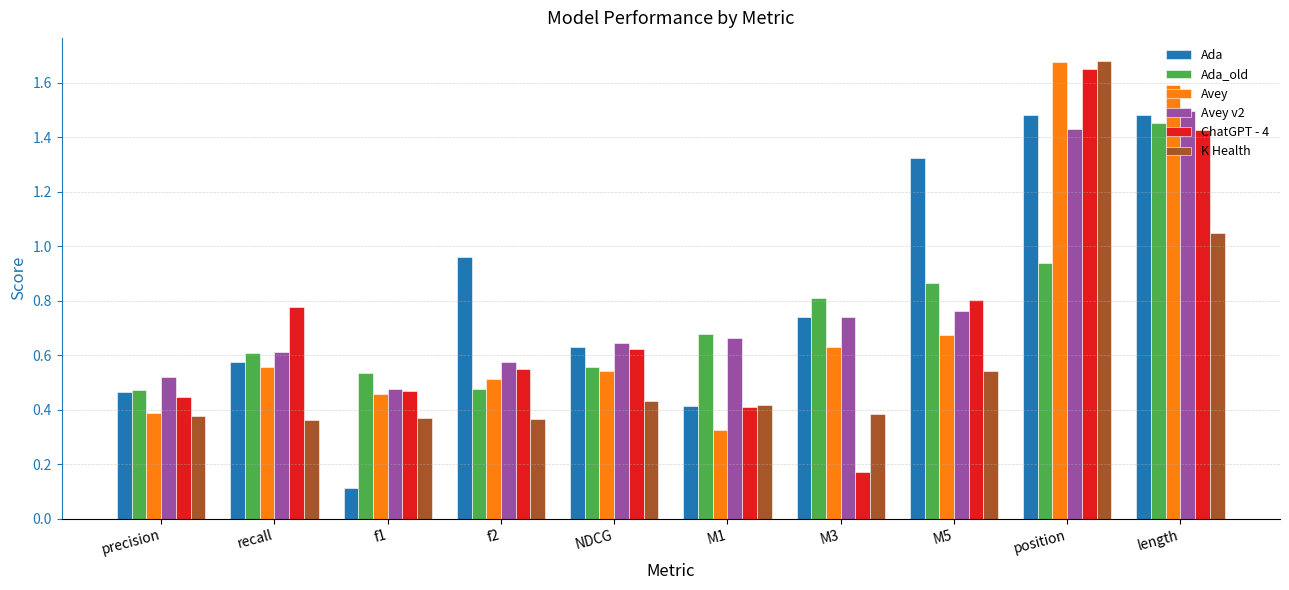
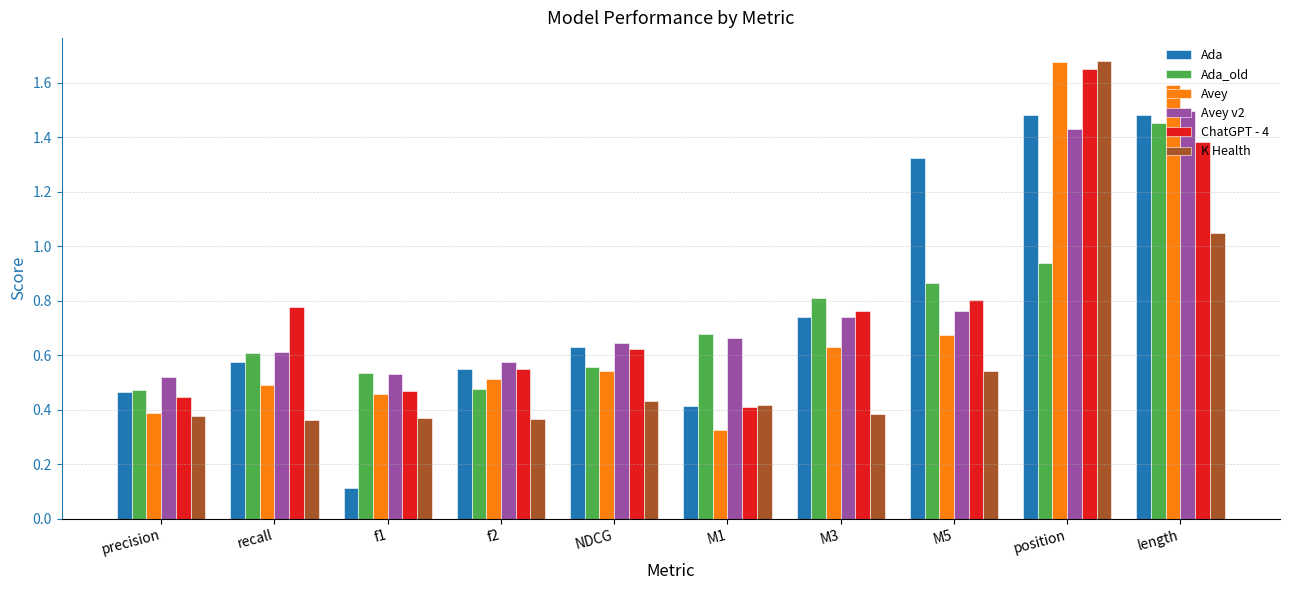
Avey, recall: 0.56 -> 0.49
Avey v2, f1: 0.48 -> 0.53
Ada, f2: 0.96 -> 0.55
ChatGPT - 4, M3: 0.17 -> 0.76
ChatGPT - 4, length: 1.43 -> 1.38
